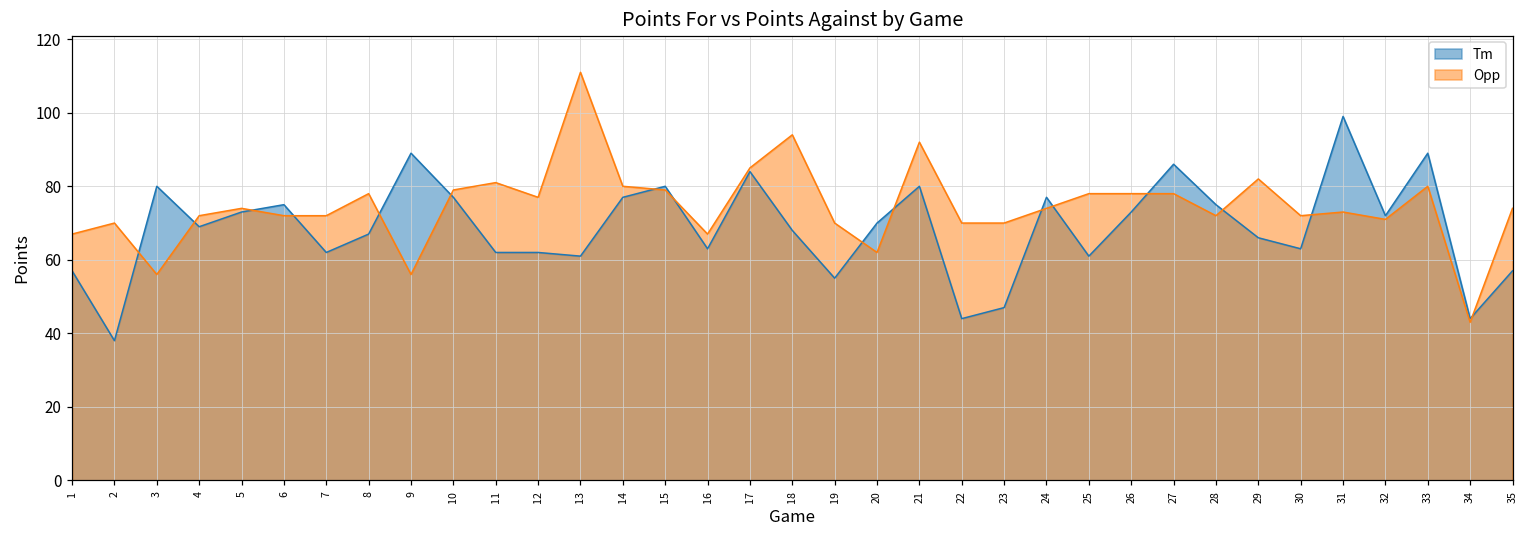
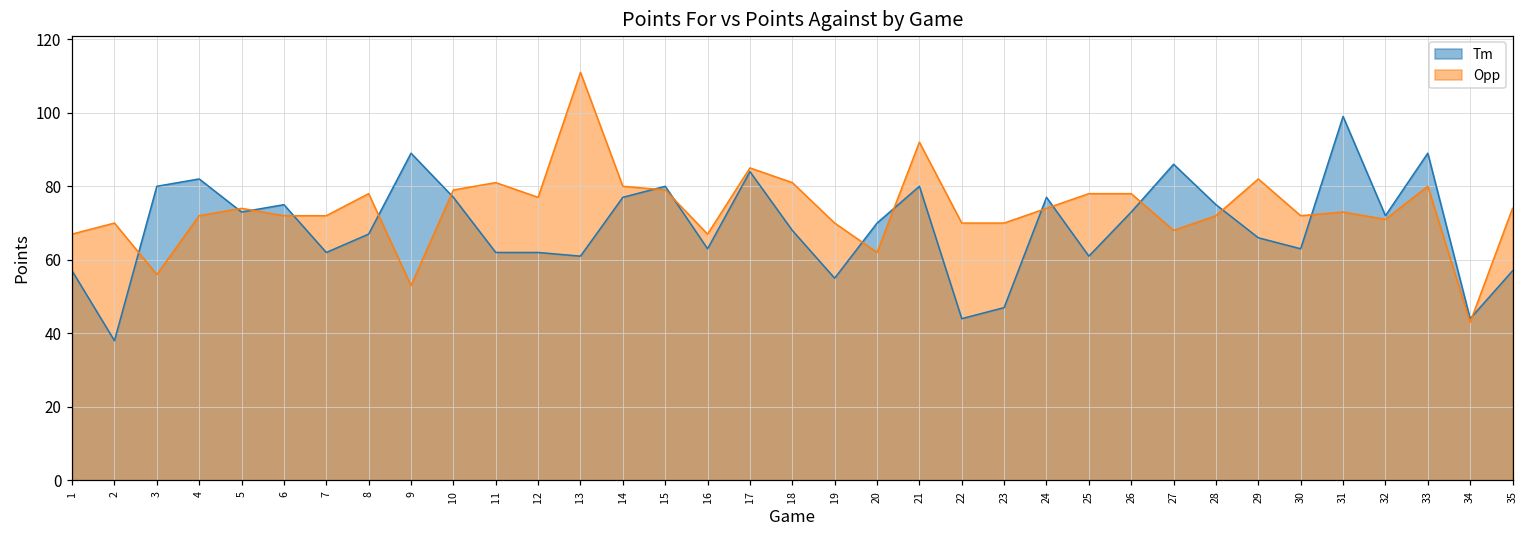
Tm, 4: 69 -> 82
Opp, 9: 56 -> 53
Opp, 18: 94 -> 81
Opp, 27: 78 -> 68
